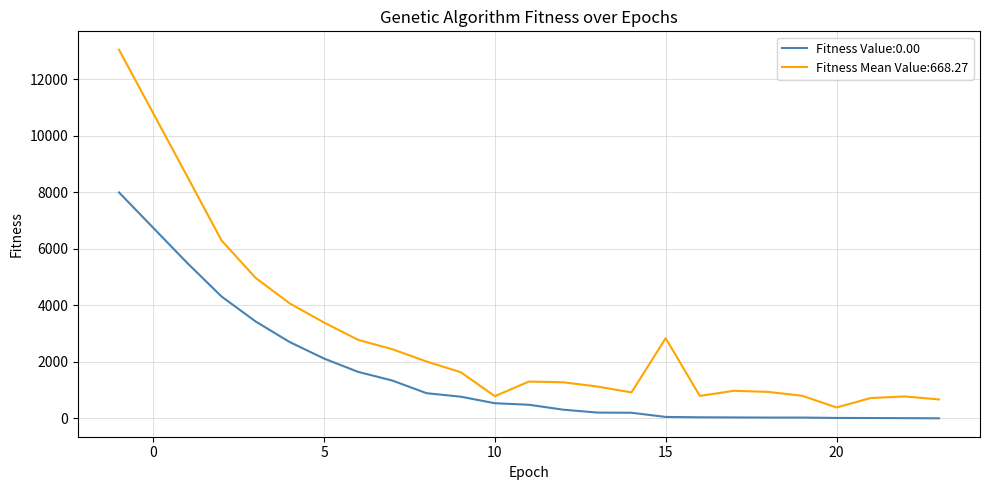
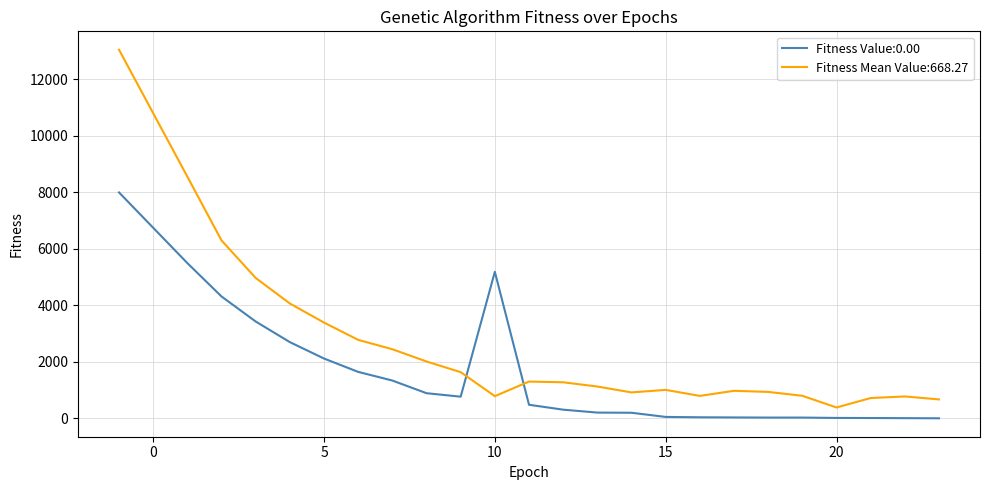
Fitness Value:0.00, 10: 500 -> 5200
Fitness Mean Value:668.27, 15: 2800 -> 1000
